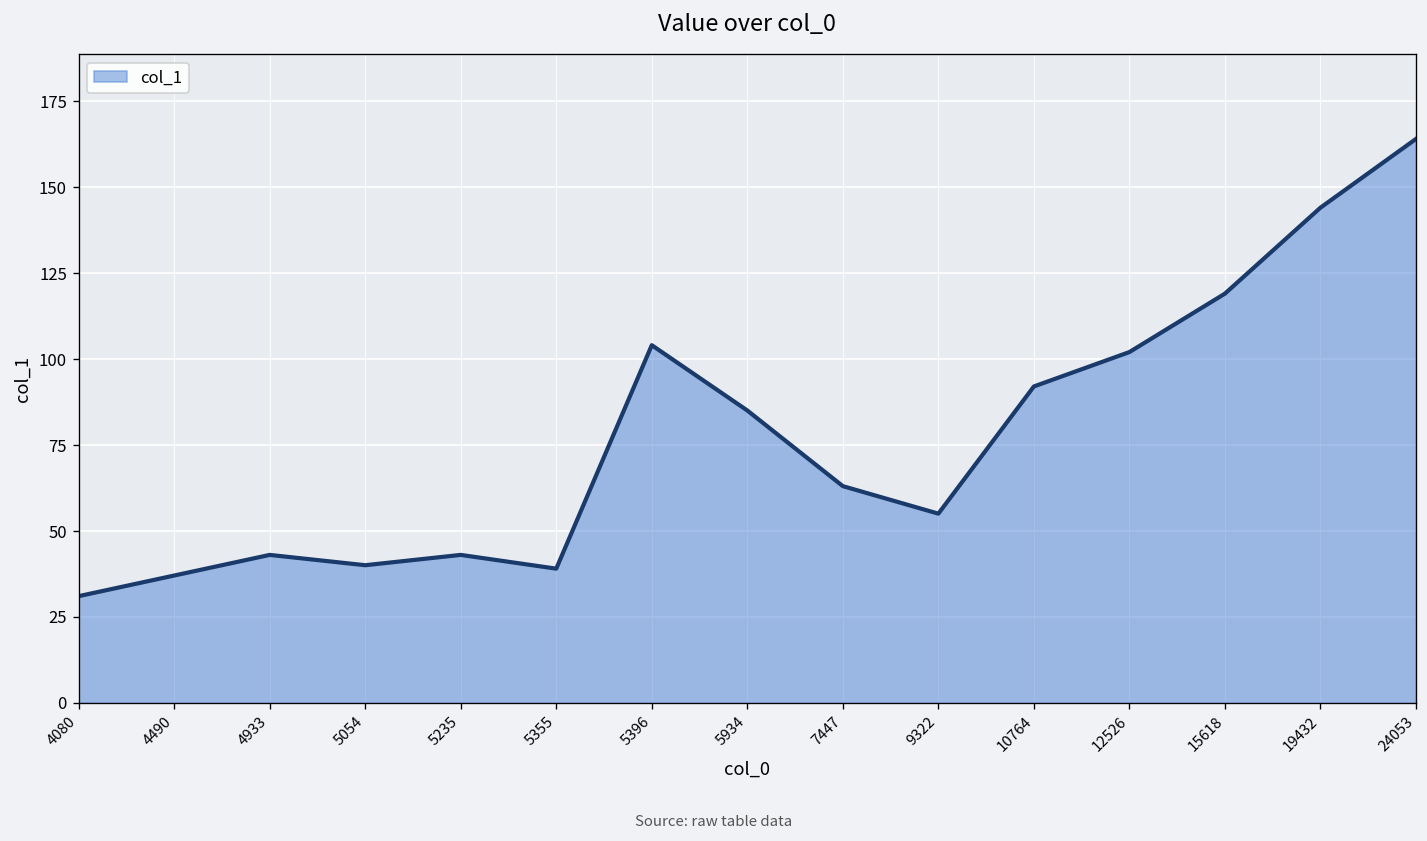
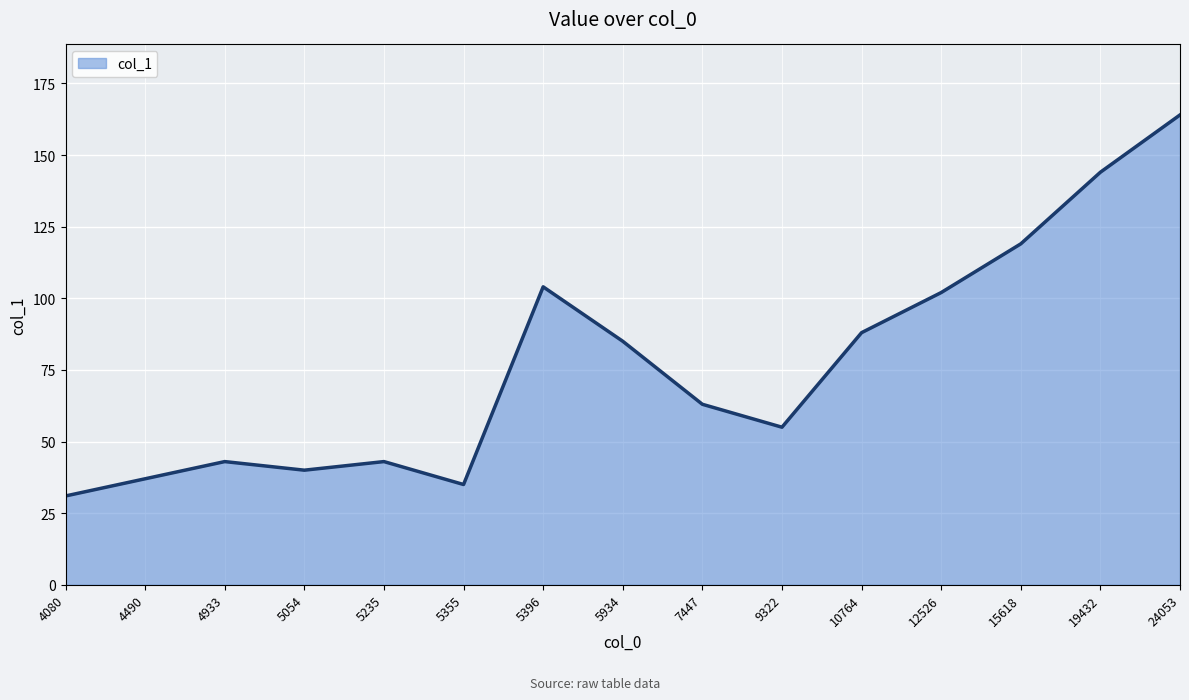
5355: 39 -> 35
10764: 92 -> 88
